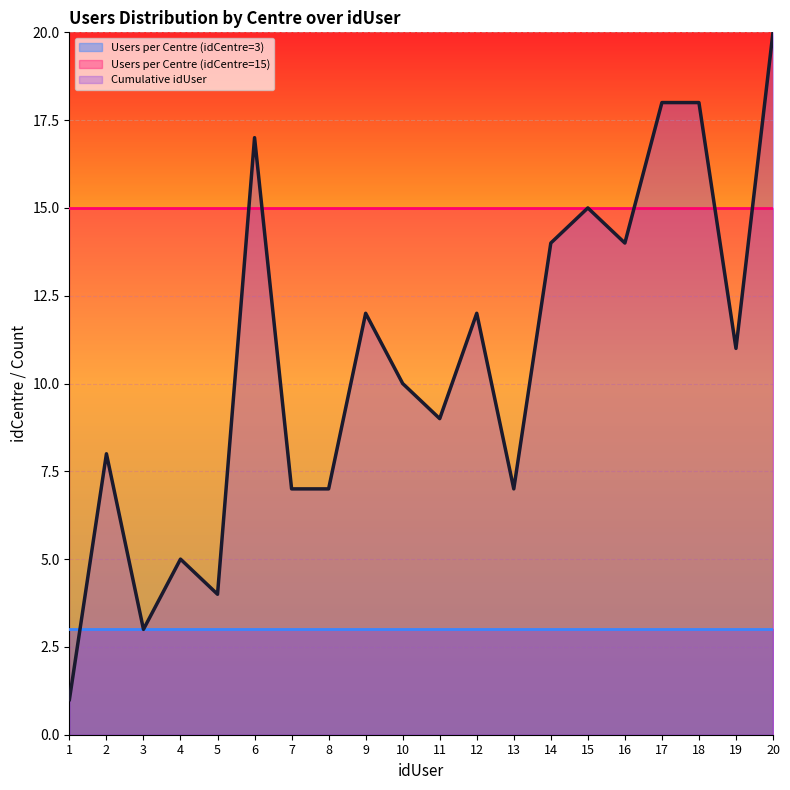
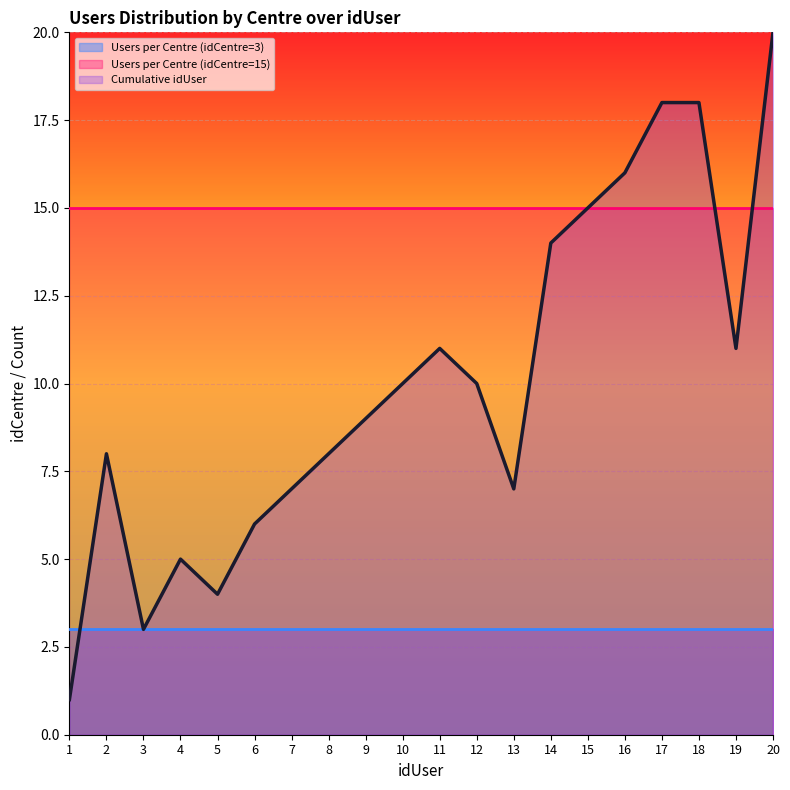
Cumulative idUser, 6: 17 -> 6
Cumulative idUser, 8: 7 -> 8
Cumulative idUser, 9: 12 -> 9
Cumulative idUser, 11: 9 -> 11
Cumulative idUser, 12: 12 -> 10
Cumulative idUser, 16: 14 -> 16
